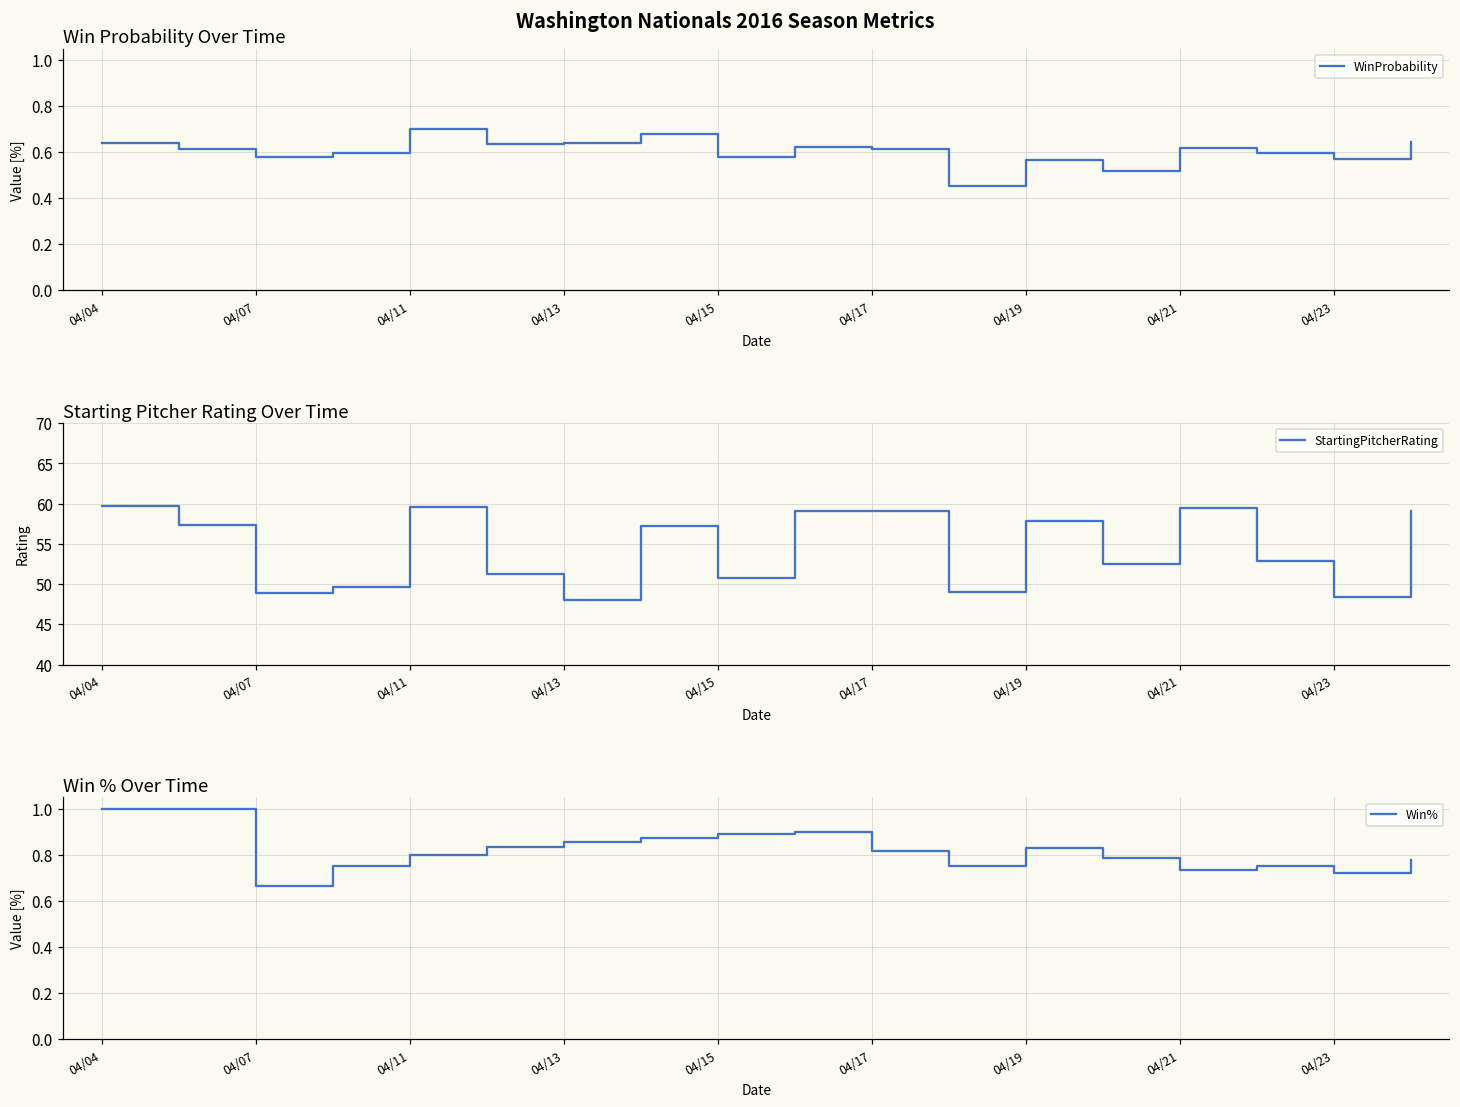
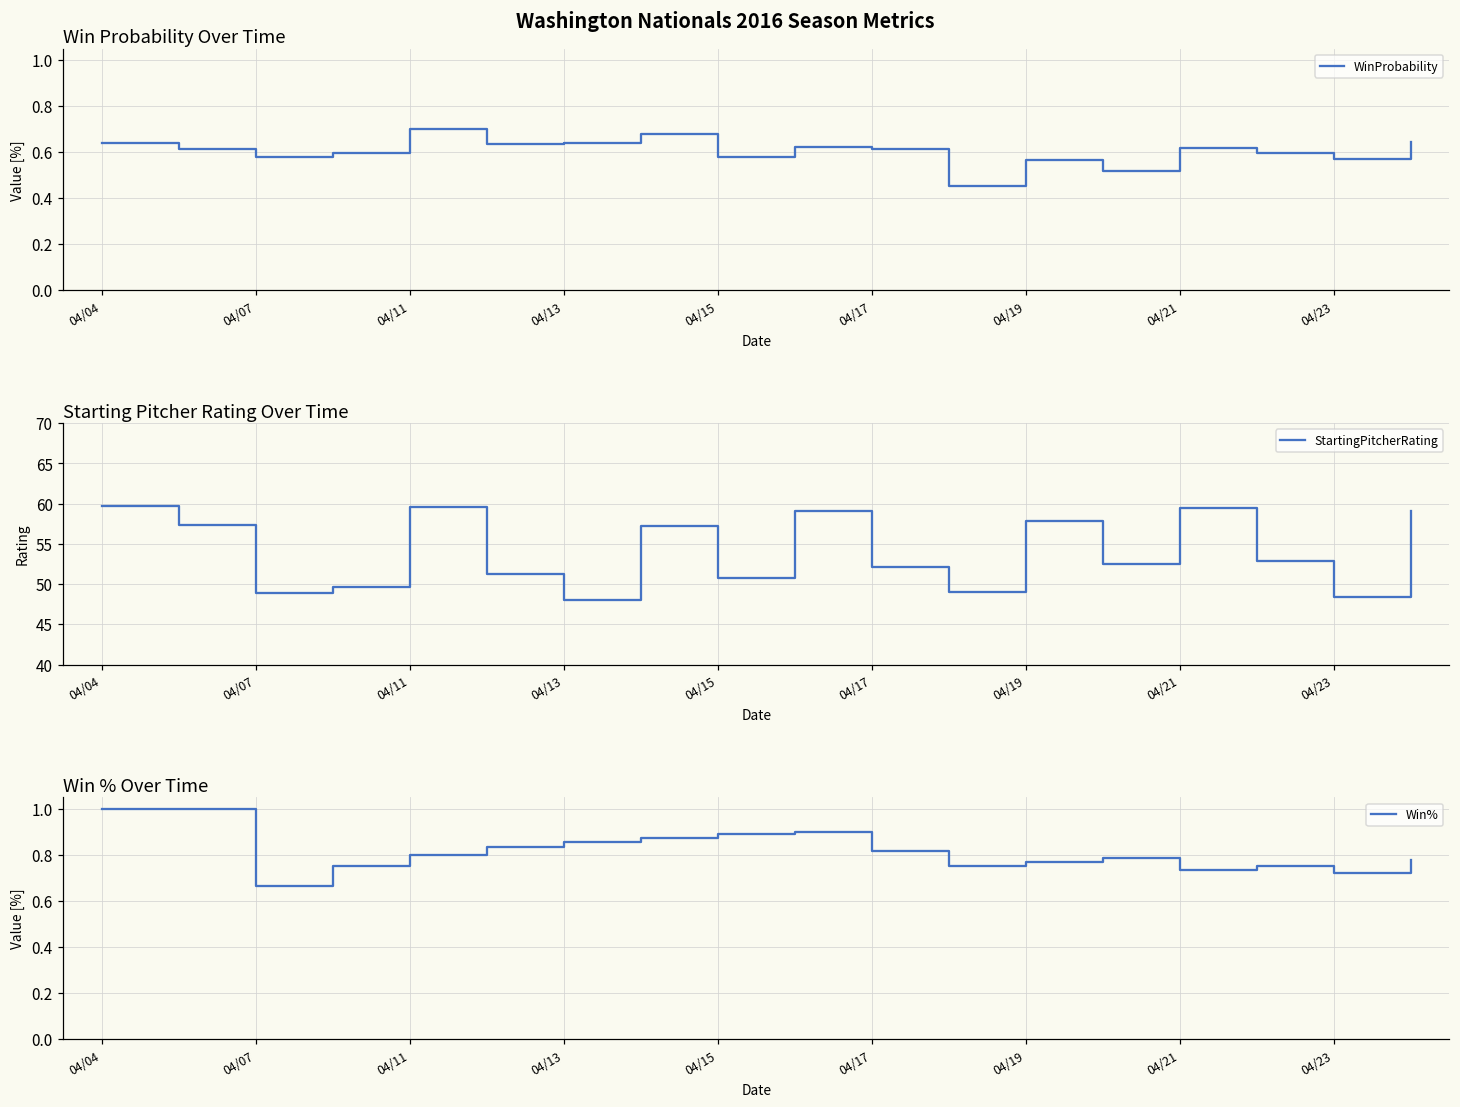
Starting Pitcher Rating Over Time, 04/17: 59 -> 52
Win % Over Time, 04/19: 0.83 -> 0.77
